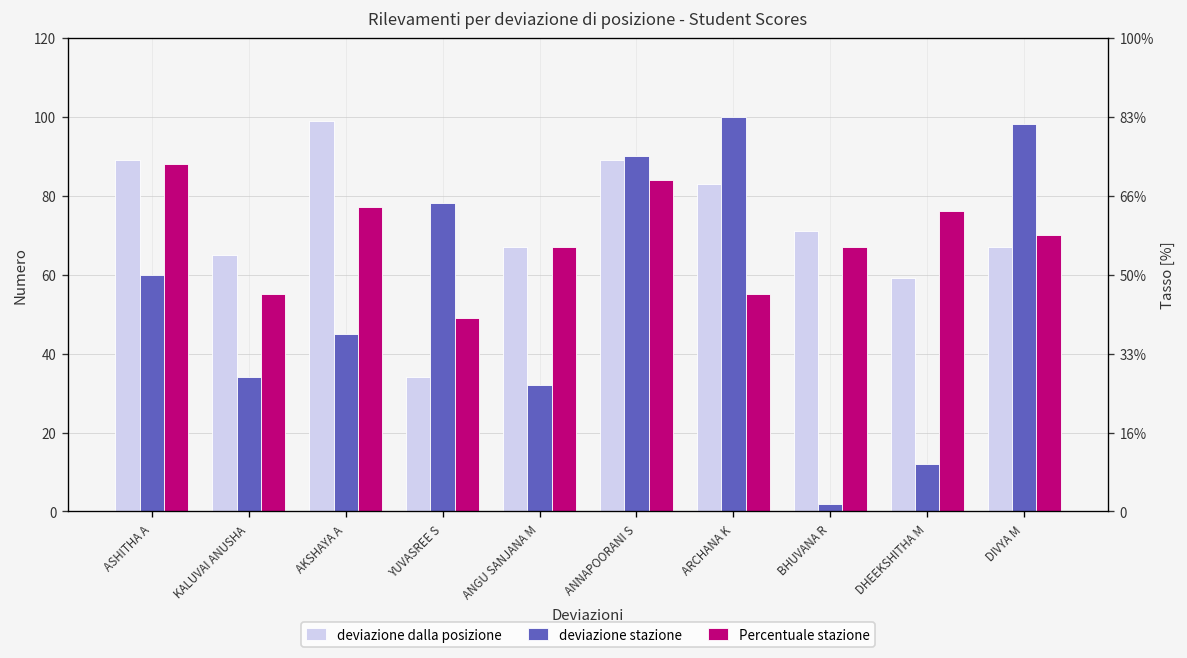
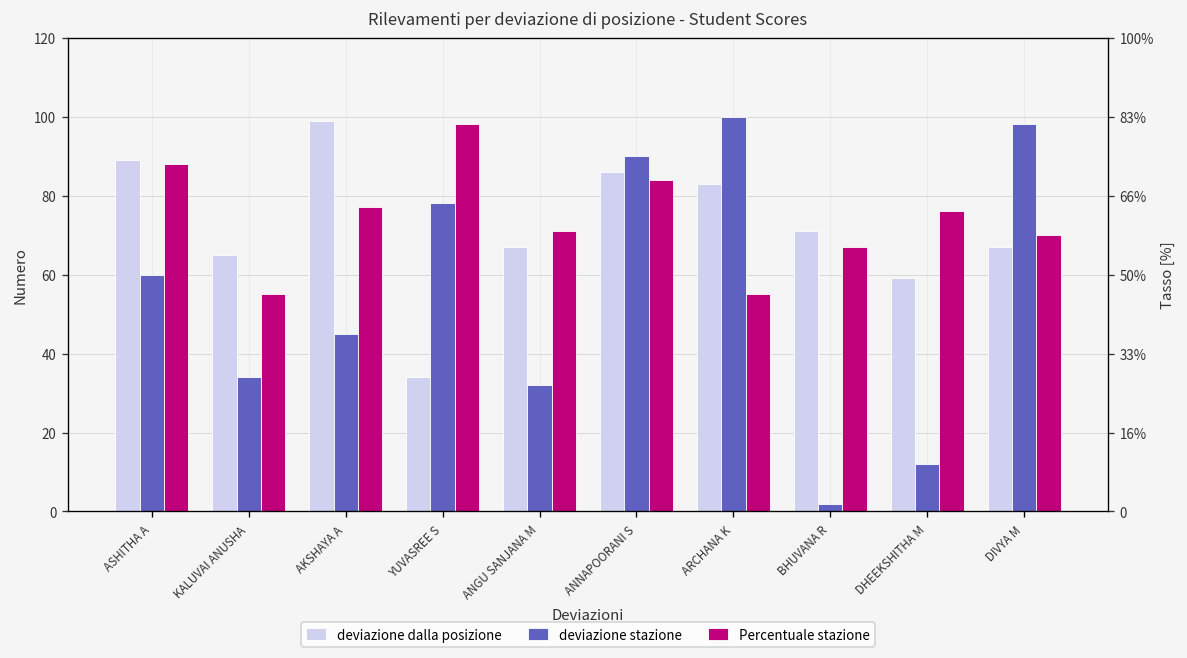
Percentuale stazione, YUVASREE S: 49 -> 98
Percentuale stazione, ANGU SANJANA M: 67 -> 71
deviazione dalla posizione, ANNAPOORANI S: 89 -> 86
